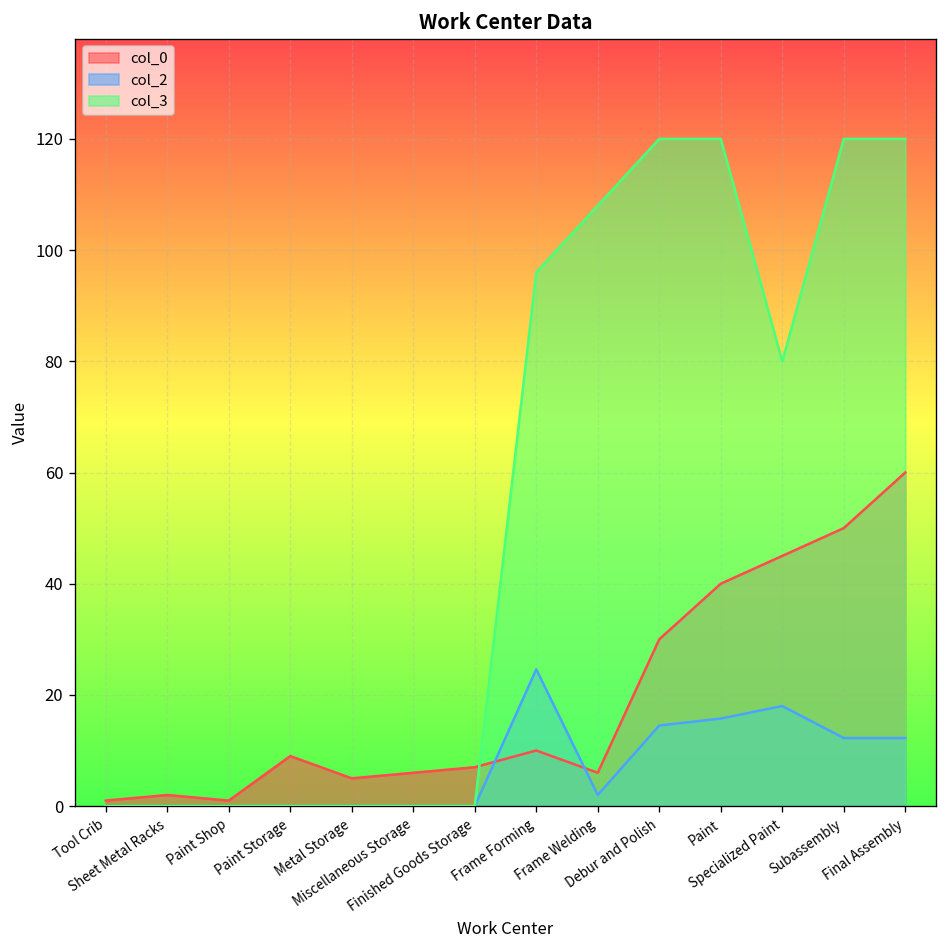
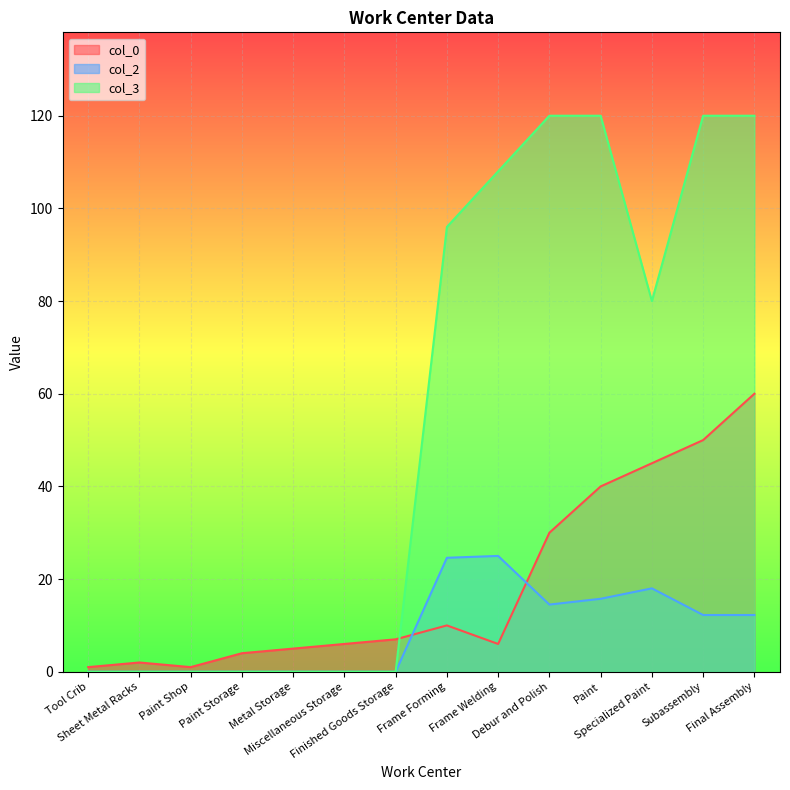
col_0, Paint Storage: 9 -> 4
col_2, Frame Welding: 2 -> 25
